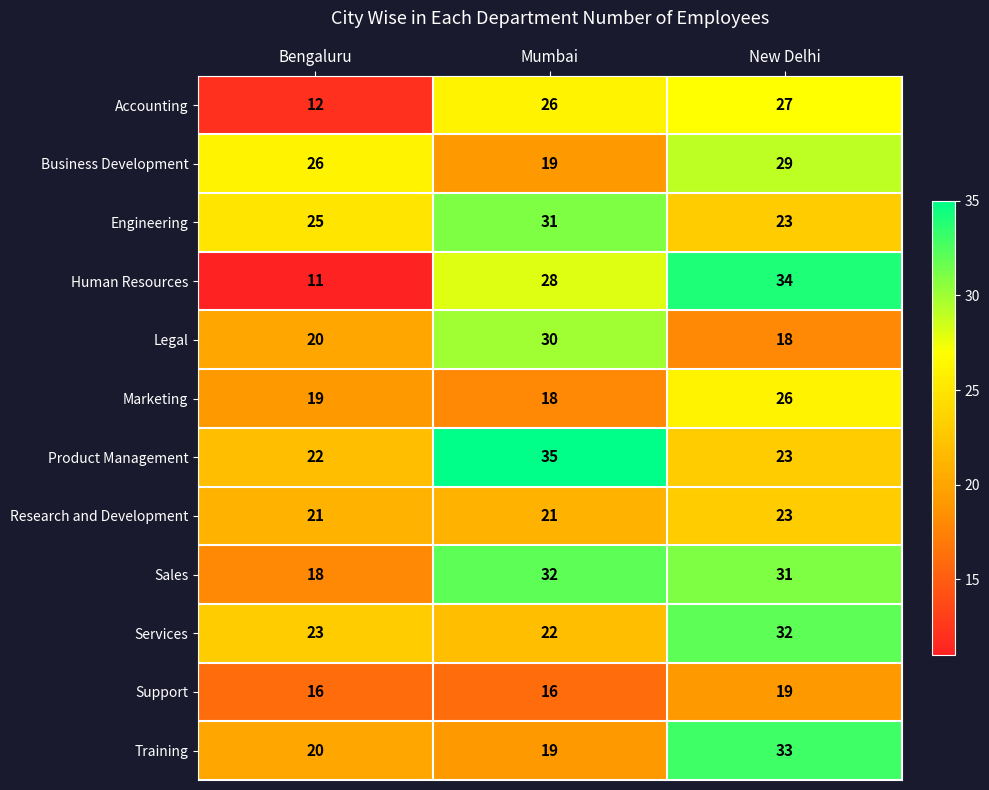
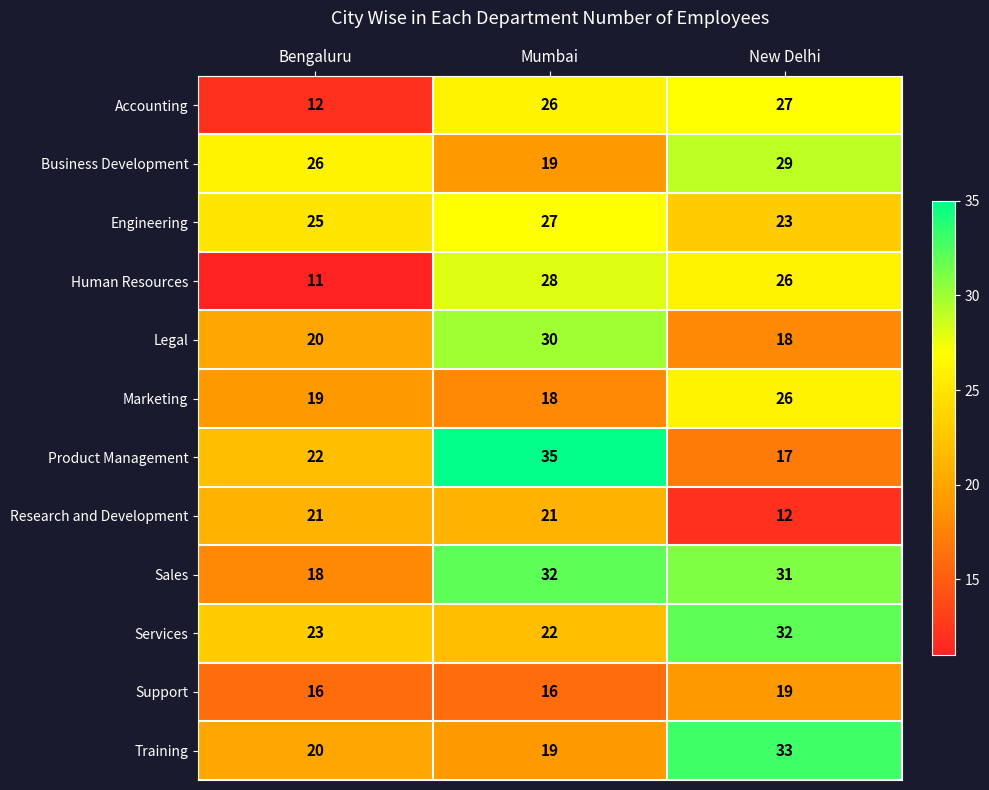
Engineering, Mumbai: 31 -> 27
Human Resources, New Delhi: 34 -> 26
Product Management, New Delhi: 23 -> 17
Research and Development, New Delhi: 23 -> 12
